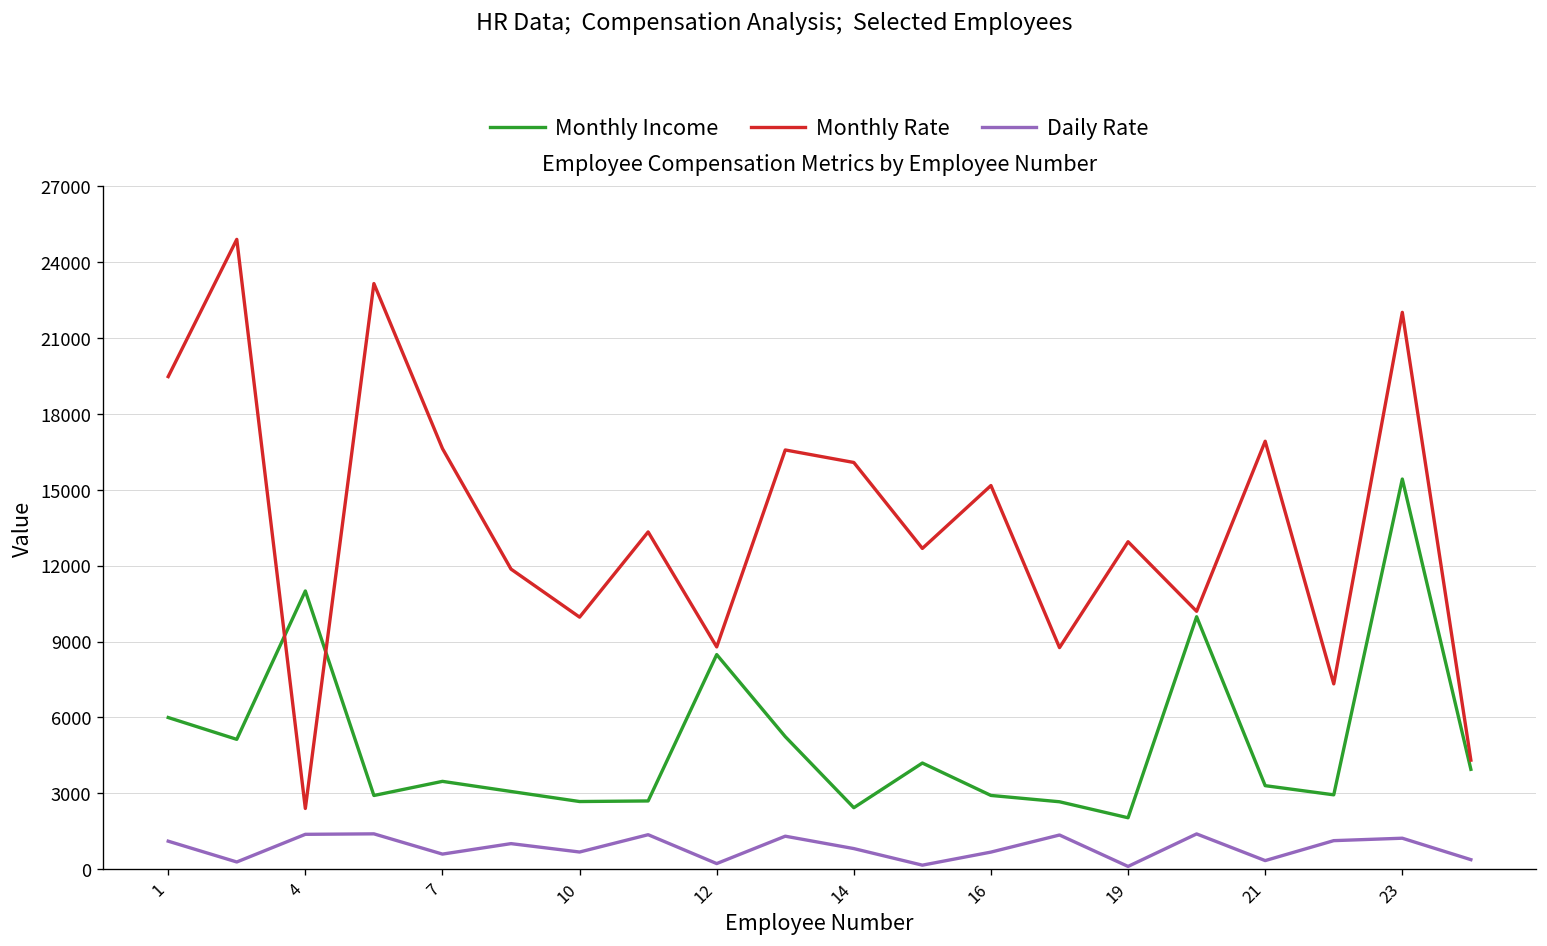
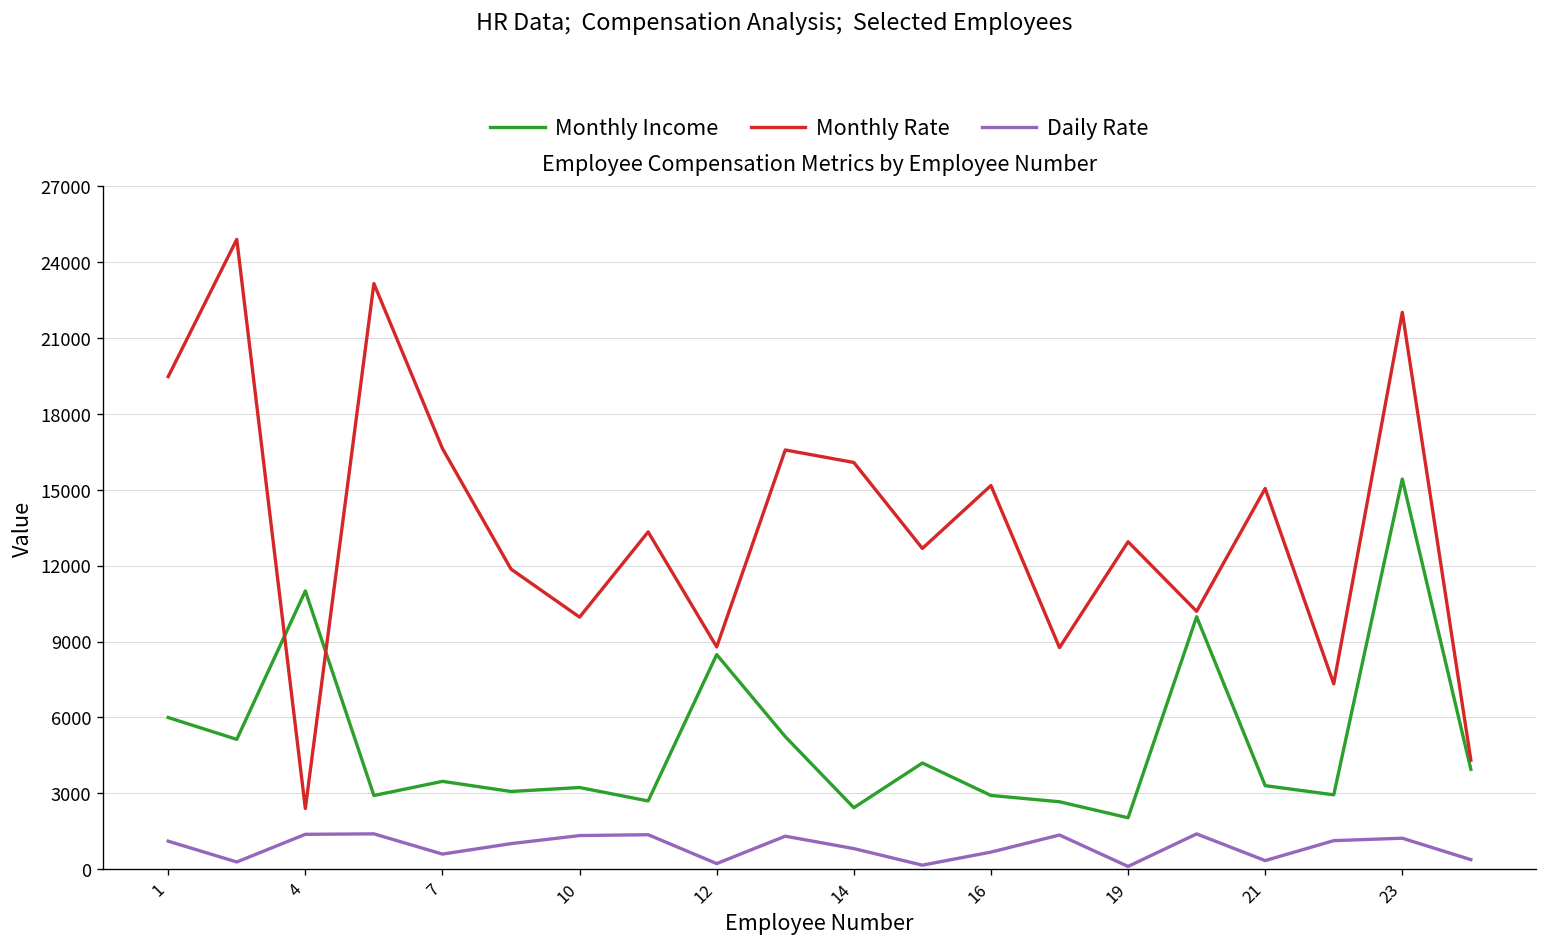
Monthly Income, 10: 2700 -> 3200
Daily Rate, 10: 700 -> 1300
Monthly Rate, 21: 16900 -> 15100
